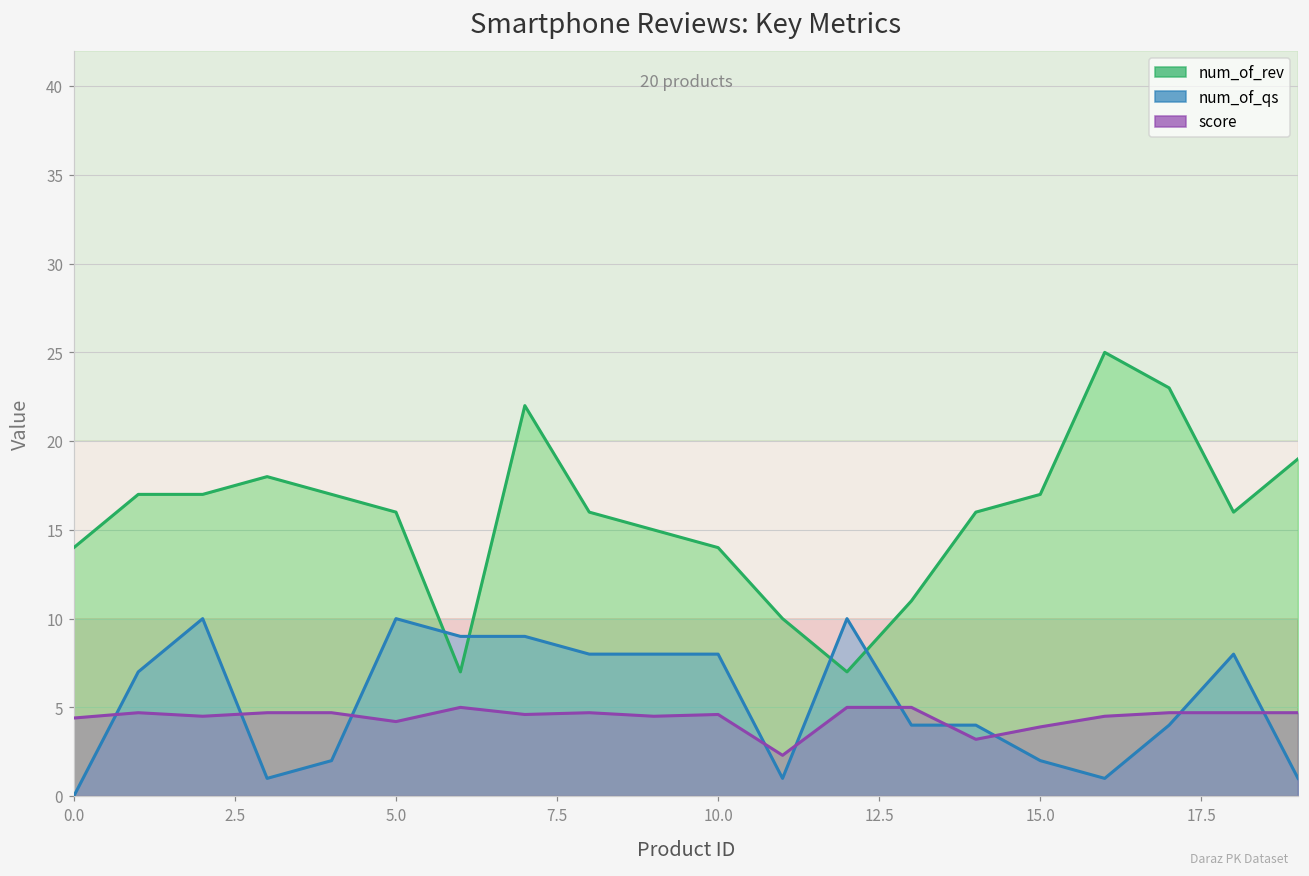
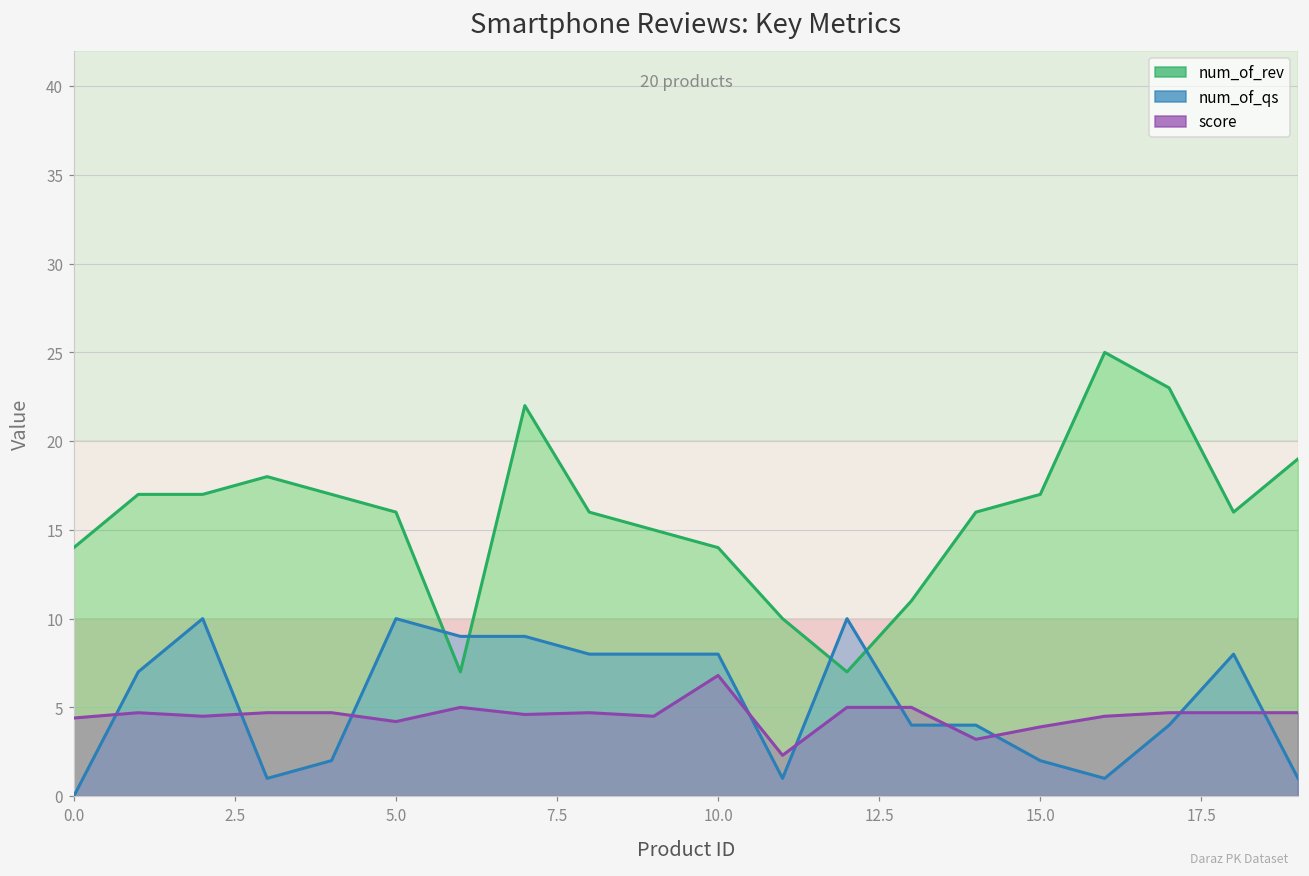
score, 10.0: 4.6 -> 6.8
